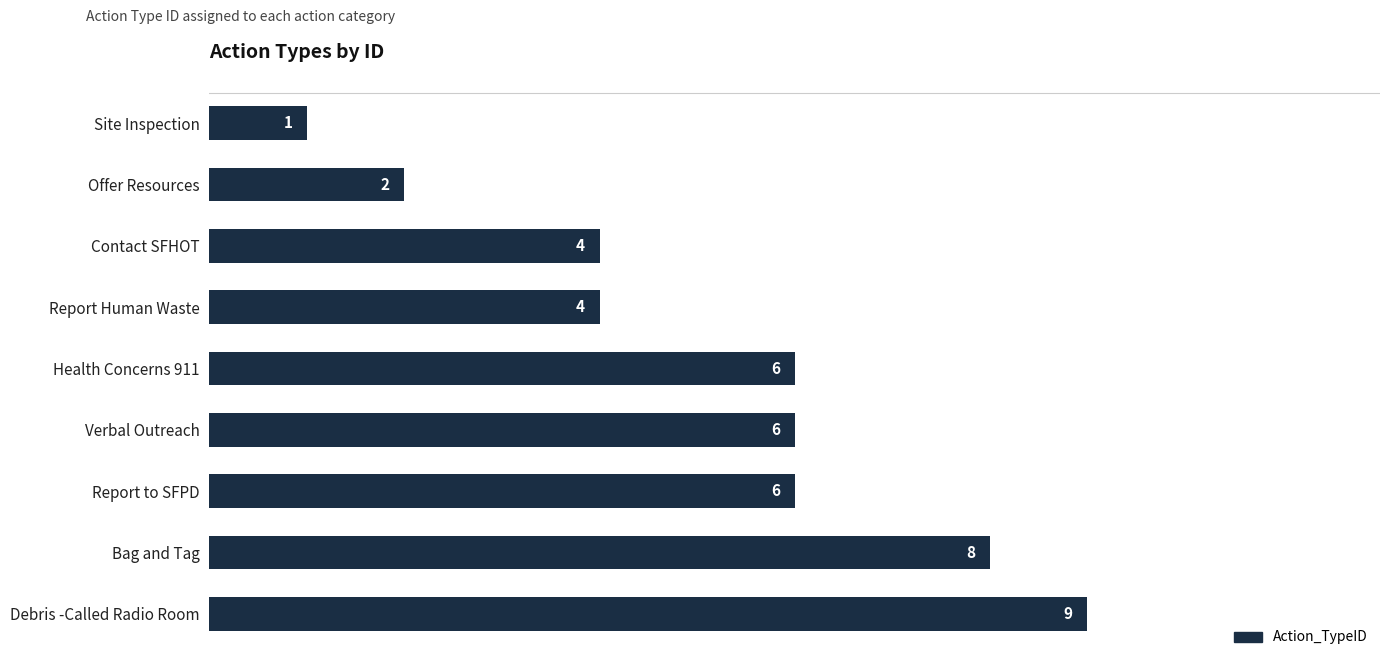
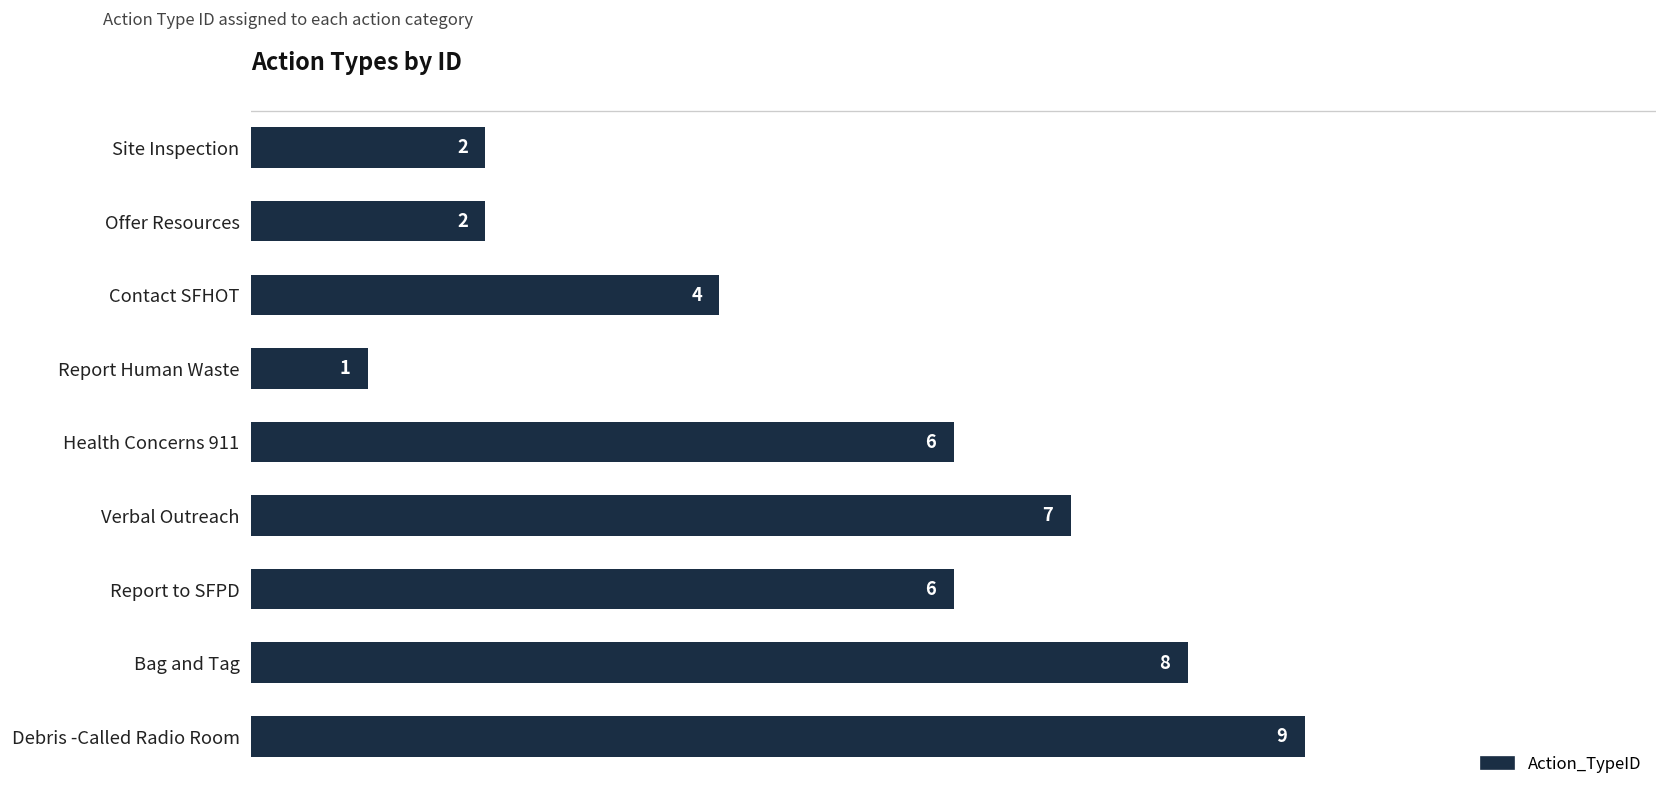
Site Inspection: 1 -> 2
Report Human Waste: 4 -> 1
Verbal Outreach: 6 -> 7
